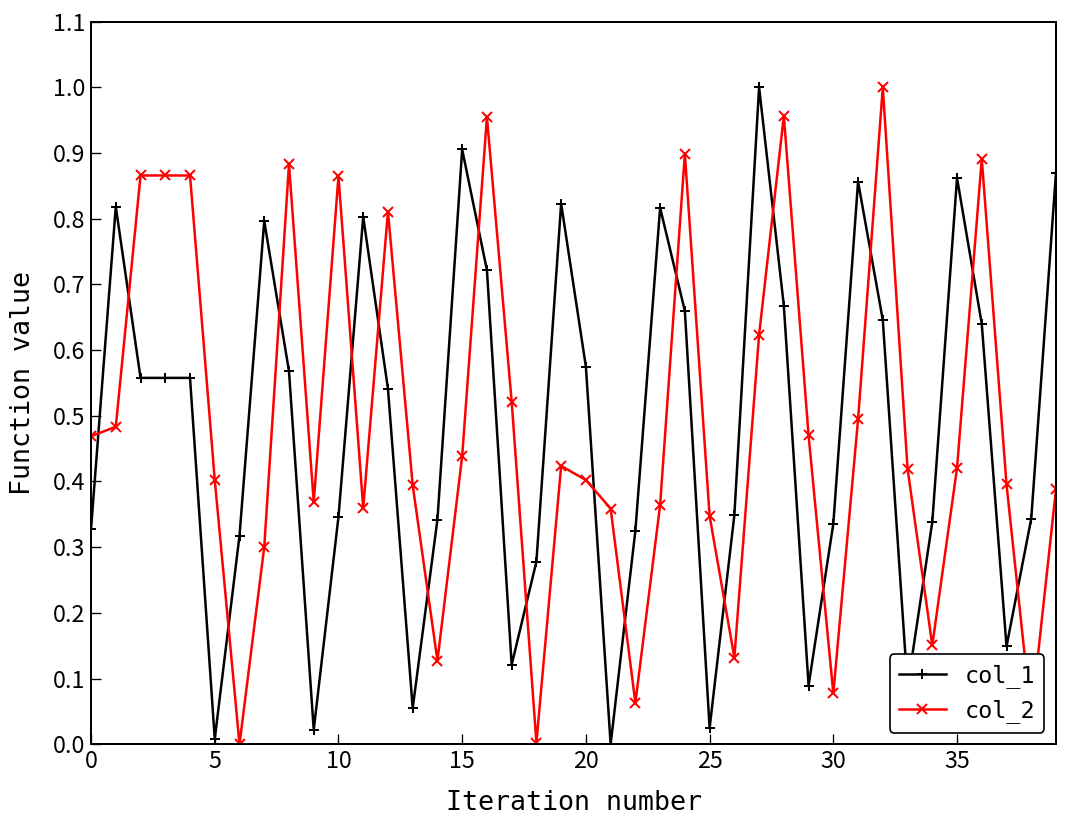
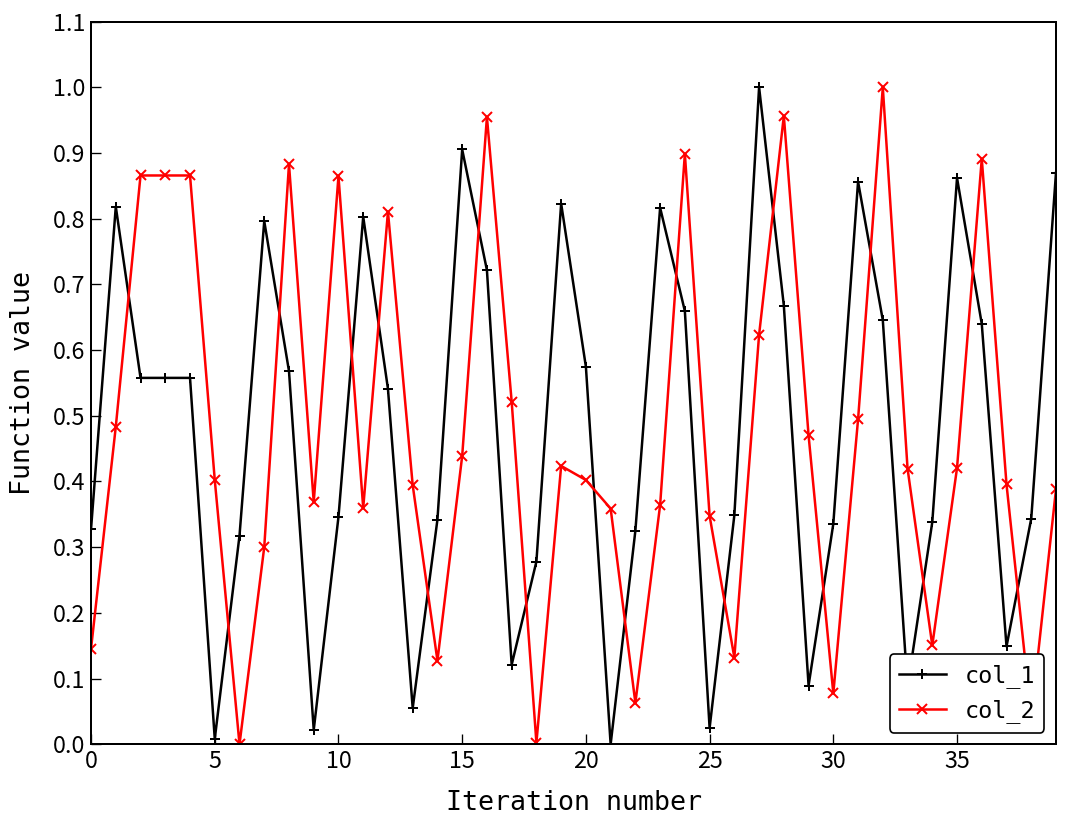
col_2, 0: 0.47 -> 0.15
